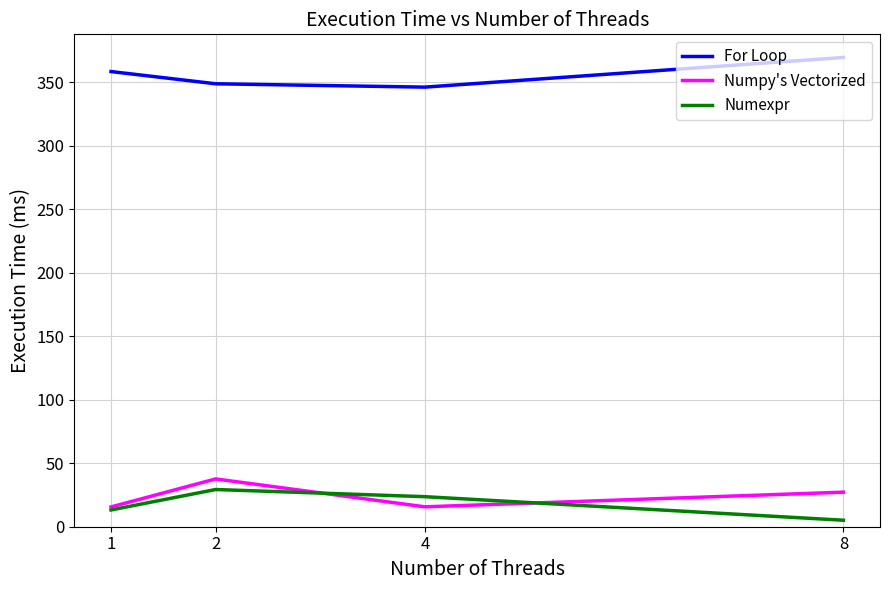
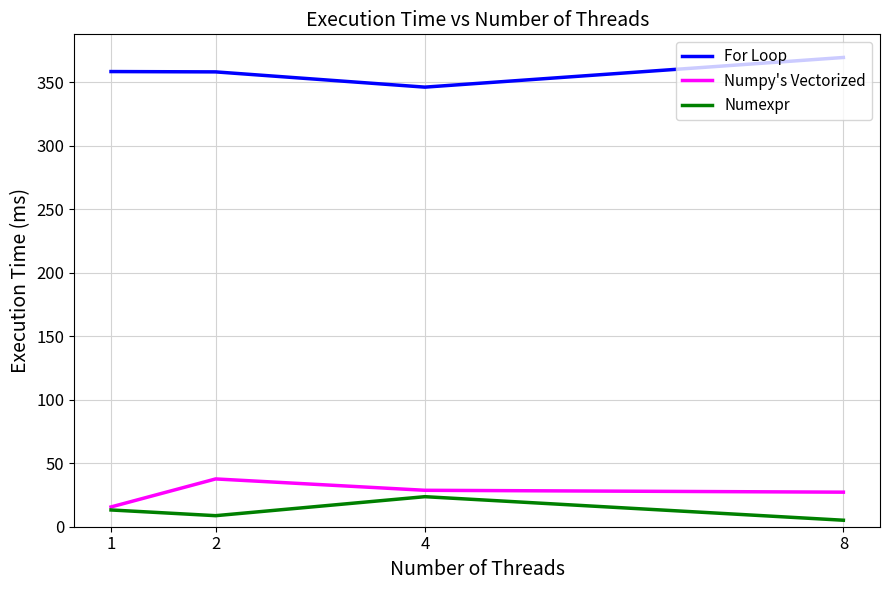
For Loop, 2: 349 -> 358
Numexpr, 2: 29 -> 9
Numpy's Vectorized, 4: 16 -> 29
